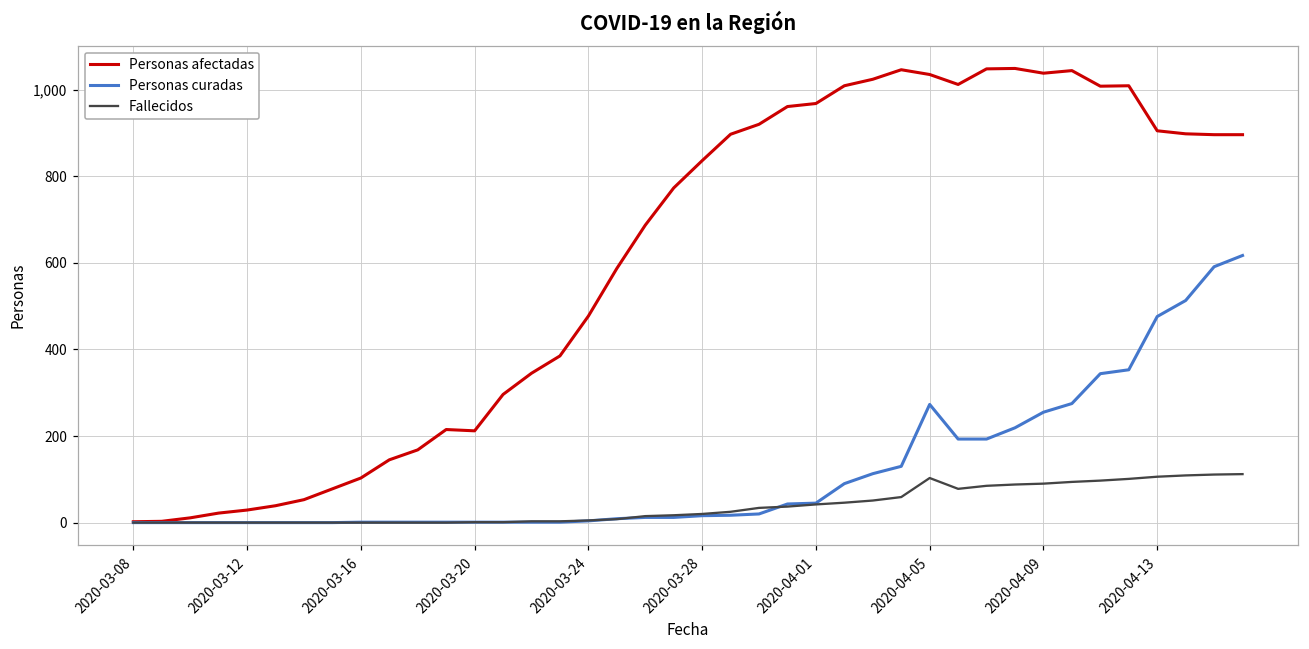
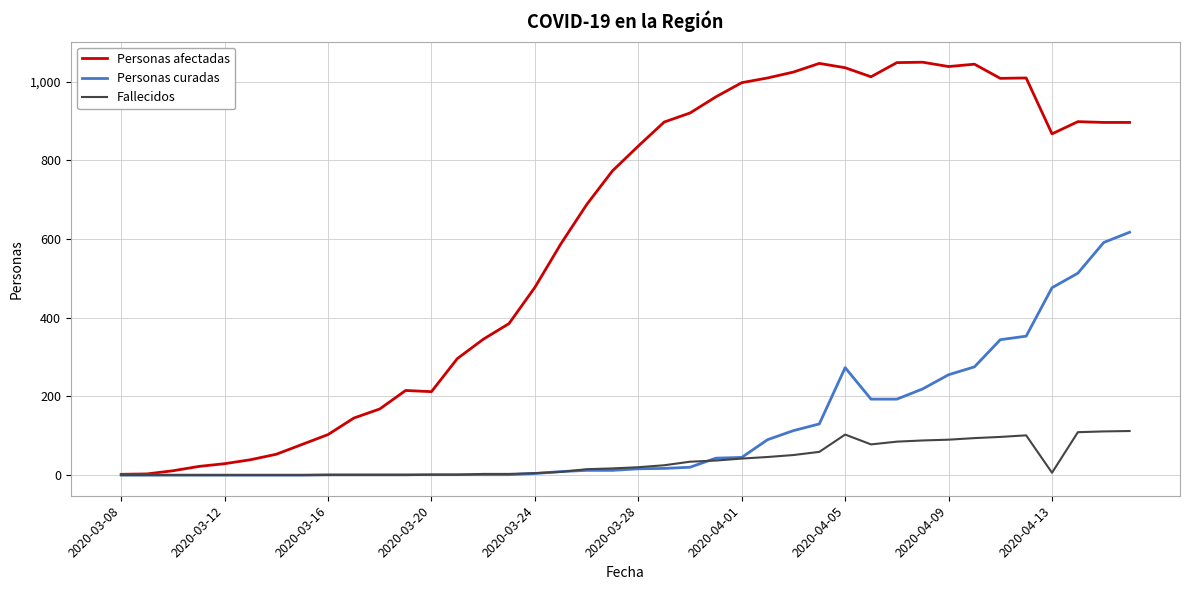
Personas afectadas, 2020-04-01: 970 -> 1,000
Personas afectadas, 2020-04-13: 910 -> 870
Fallecidos, 2020-04-13: 110 -> 10
